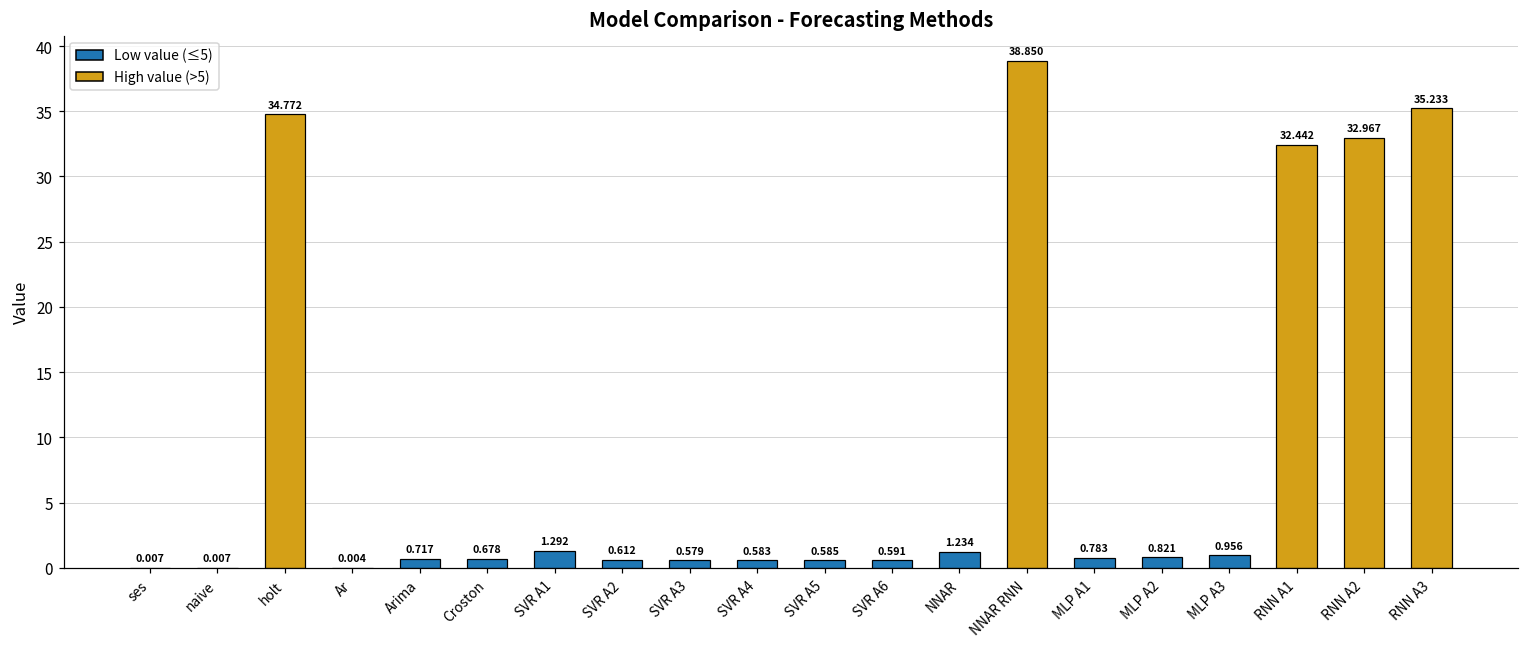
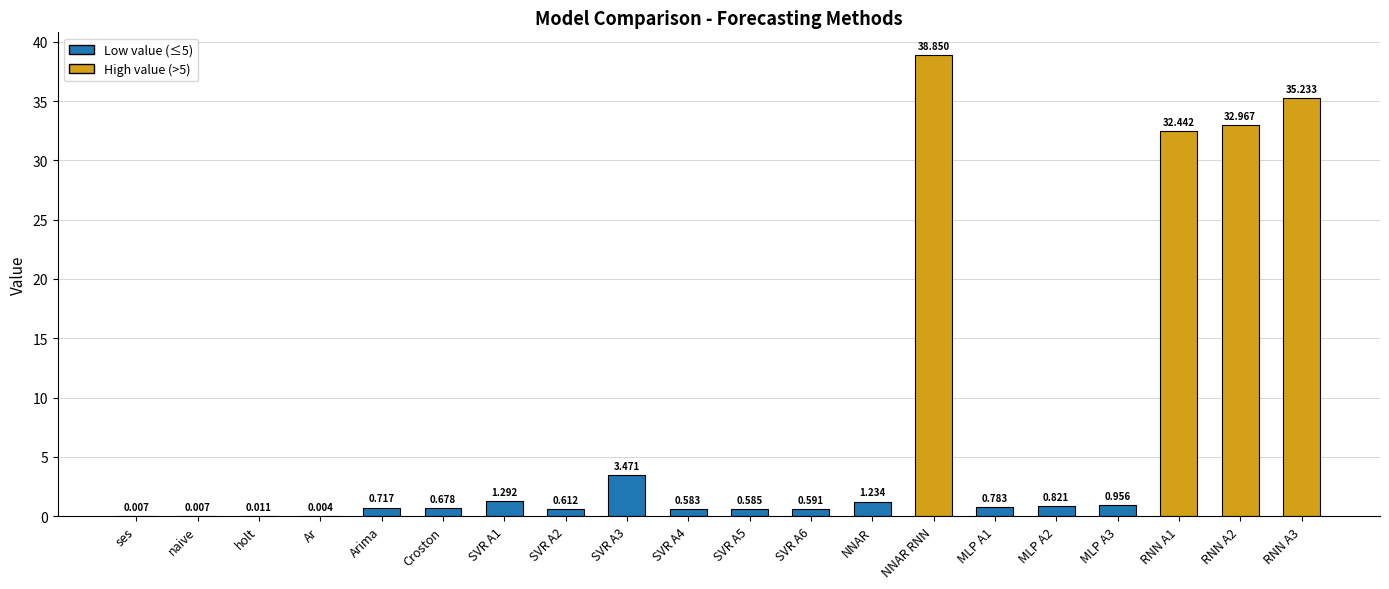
holt: 34.772 -> 0.011
SVR A3: 0.579 -> 3.471
